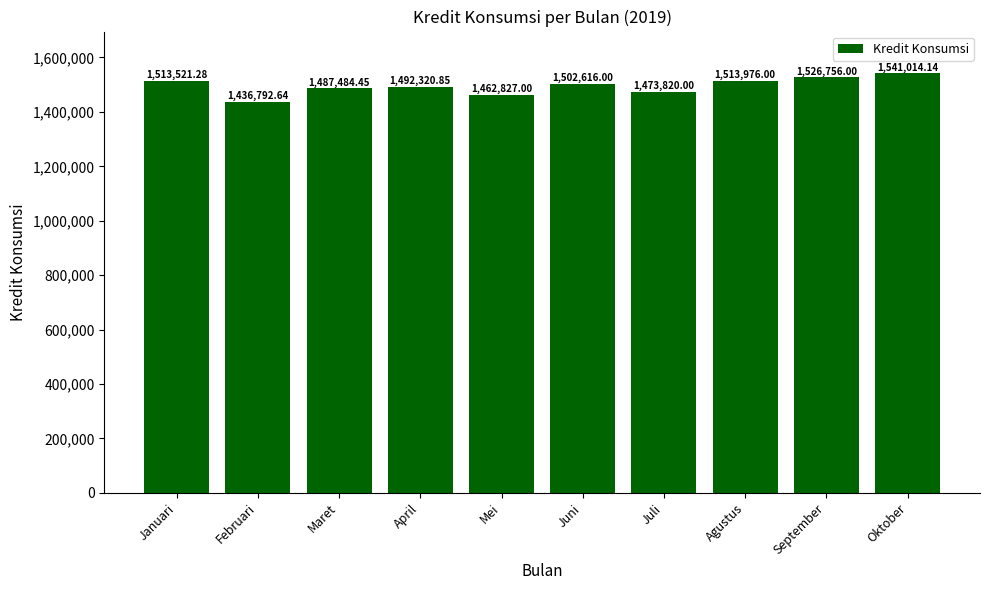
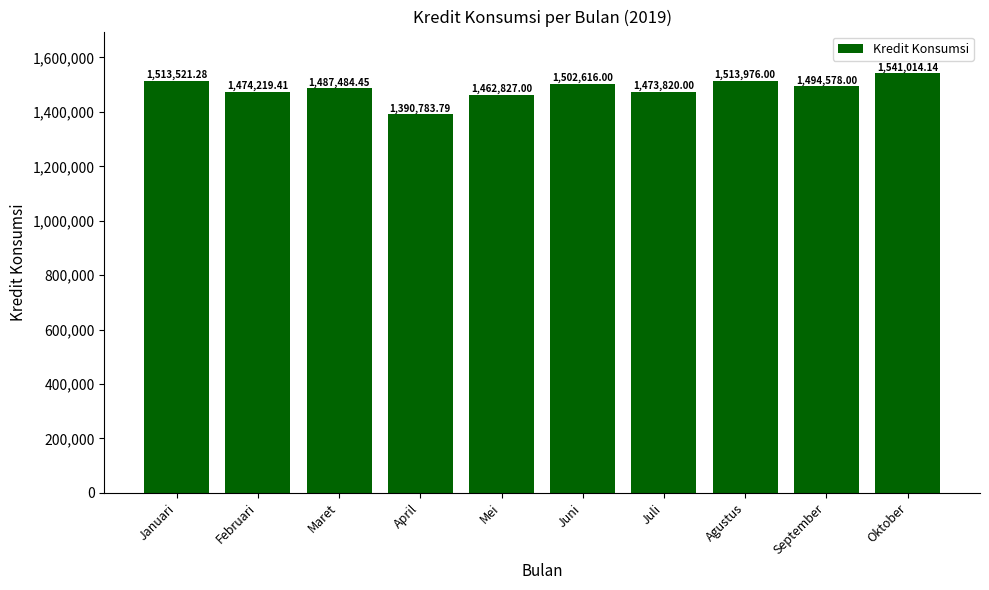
Februari: 1,436,792.64 -> 1,474,219.41
April: 1,492,320.85 -> 1,390,783.79
September: 1,526,756.00 -> 1,494,578.00
